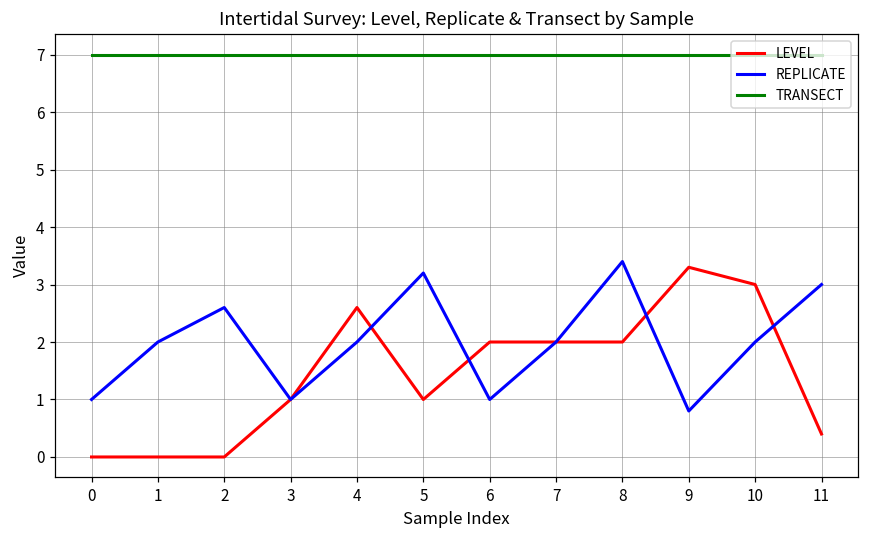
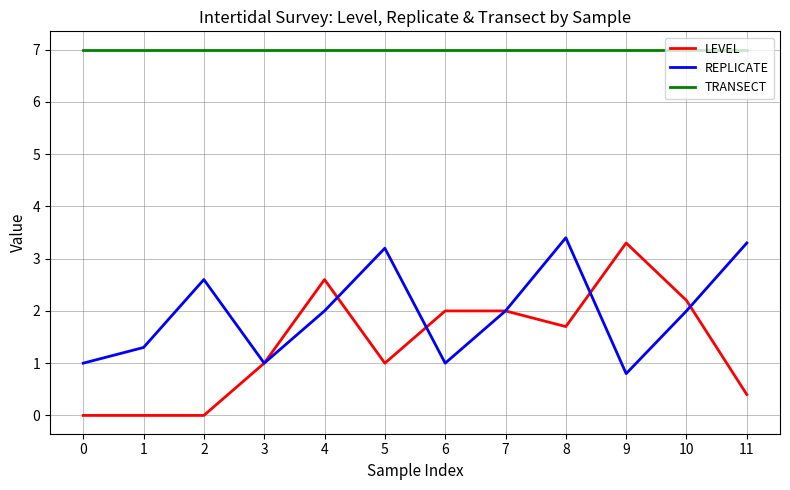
REPLICATE, 1: 2.0 -> 1.3
LEVEL, 8: 2.0 -> 1.7
LEVEL, 10: 3.0 -> 2.2
REPLICATE, 11: 3.0 -> 3.3
